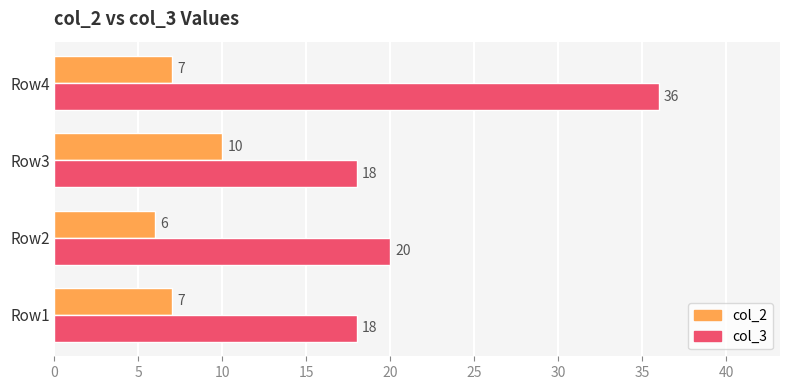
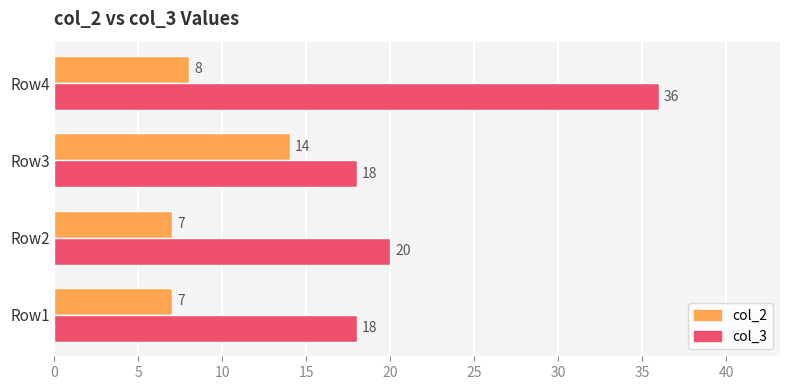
col_2, Row4: 7 -> 8
col_2, Row3: 10 -> 14
col_2, Row2: 6 -> 7
